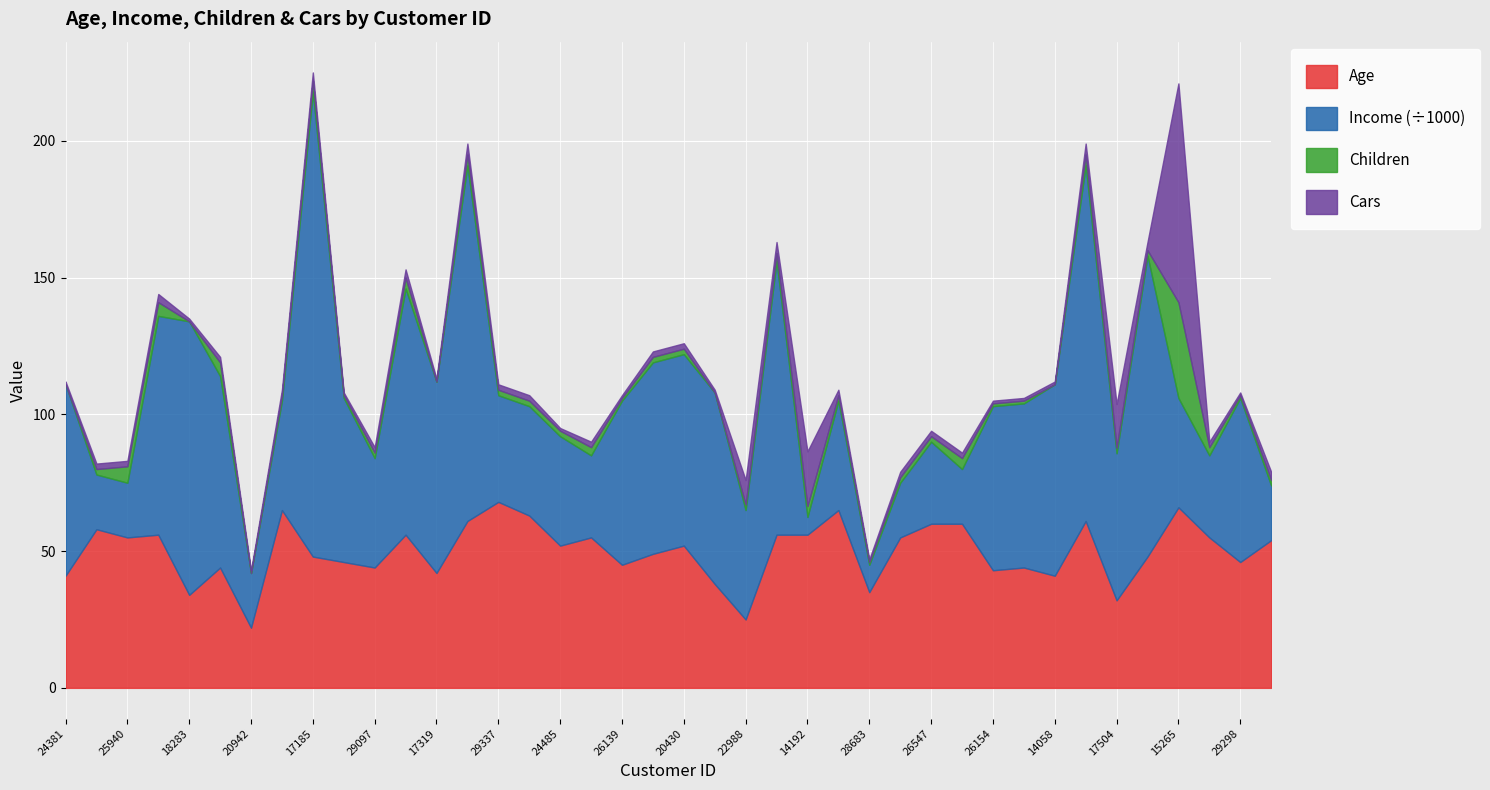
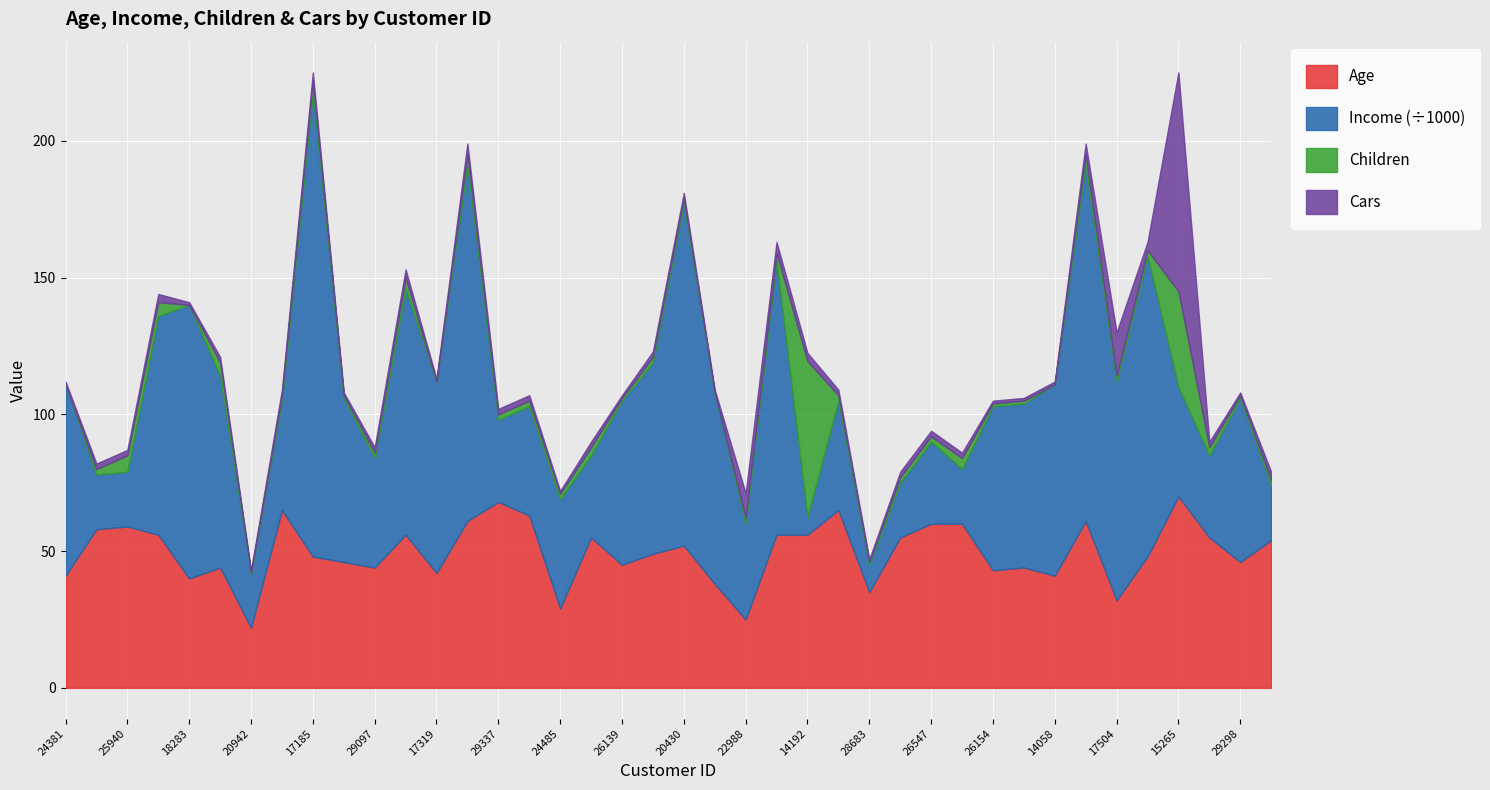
Age, 25940: 55 -> 59
Age, 18283: 34 -> 40
Income (÷1000), 29337: 39 -> 30
Age, 24485: 52 -> 29
Income (÷1000), 20430: 70 -> 125
Income (÷1000), 22988: 40 -> 35
Children, 14192: 4 -> 57
Cars, 14192: 20 -> 3
Income (÷1000), 17504: 54 -> 80
Age, 15265: 66 -> 70
